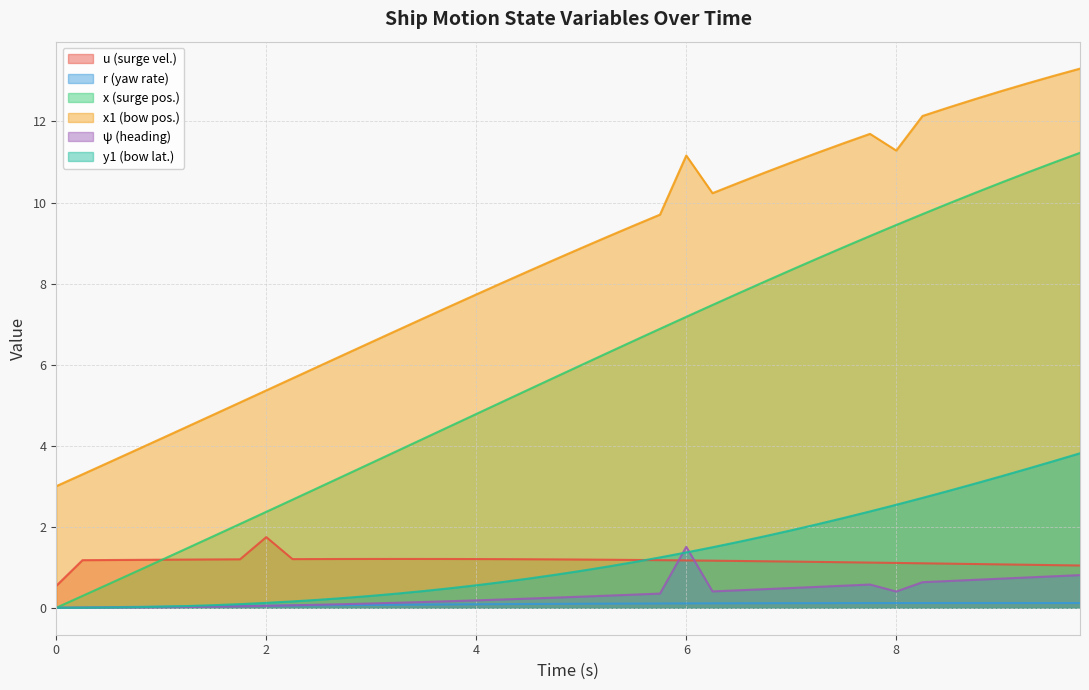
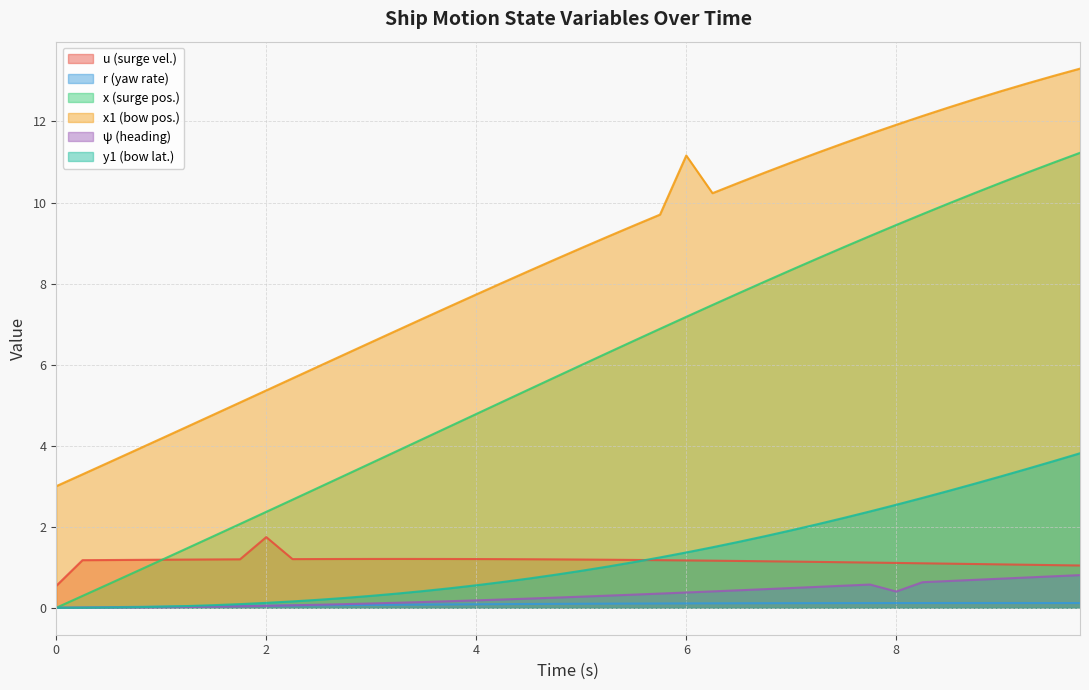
ψ (heading), 6: 1.5 -> 0.4
x1 (bow pos.), 8: 11.3 -> 11.9
